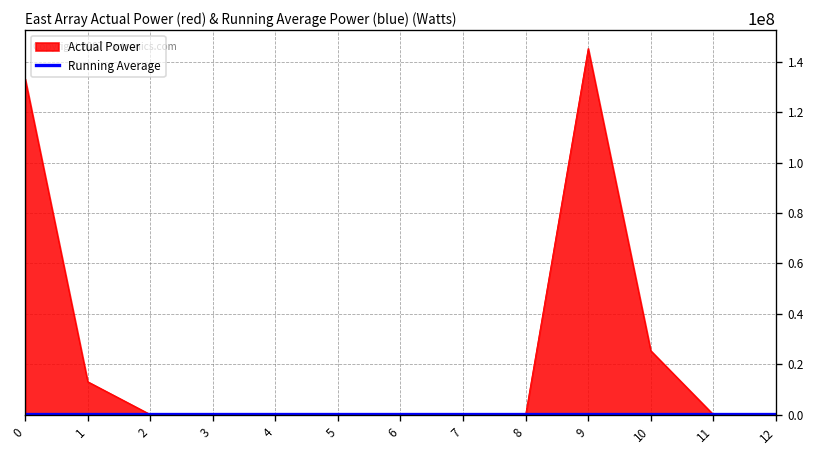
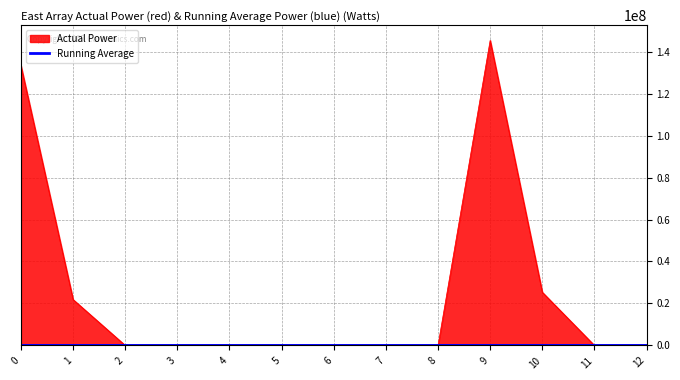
Actual Power, 1: 13000000 -> 22000000
